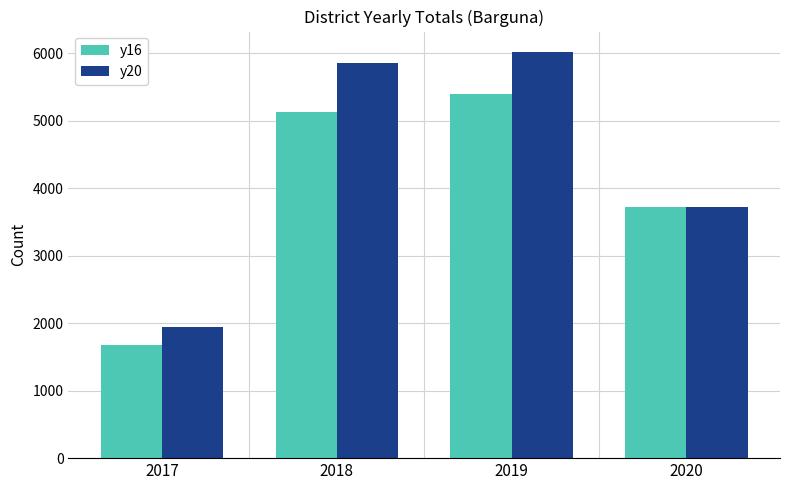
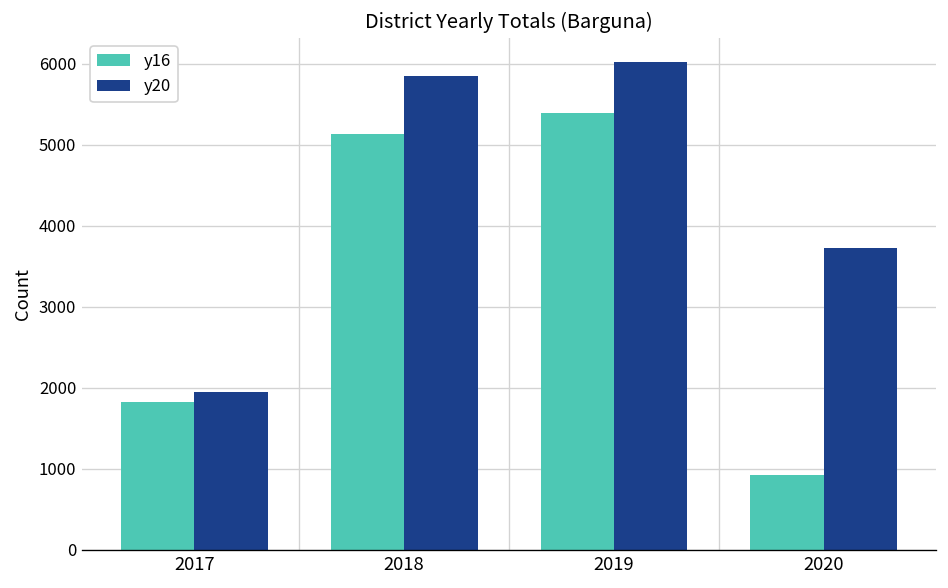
y16, 2017: 1700 -> 1800
y16, 2020: 3700 -> 900
